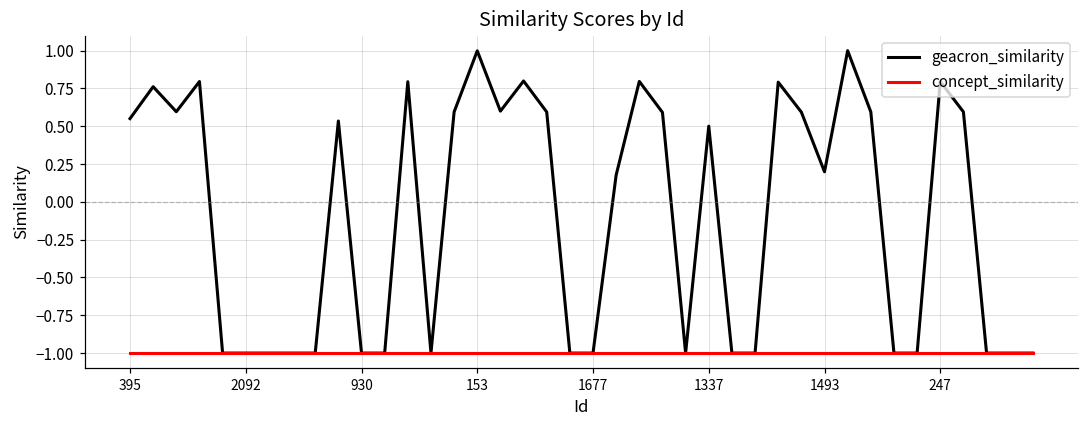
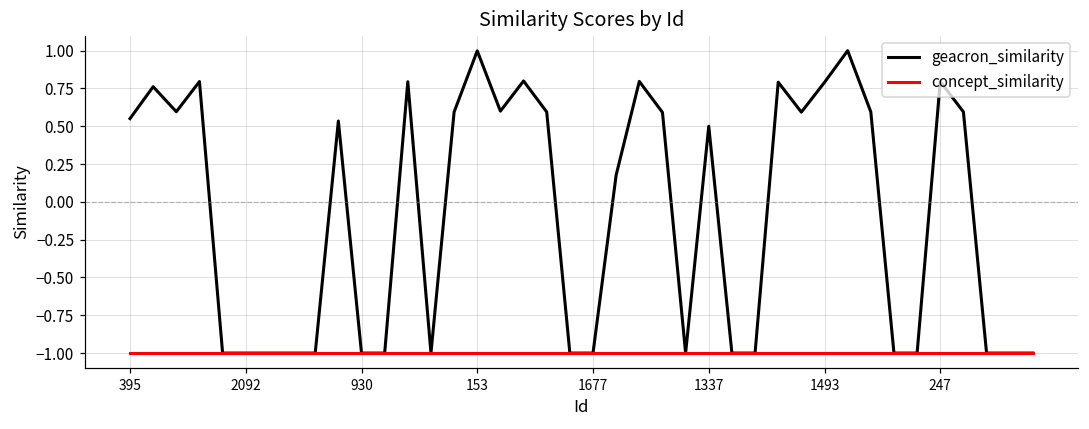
geacron_similarity, 1493: 0.20 -> 0.79
